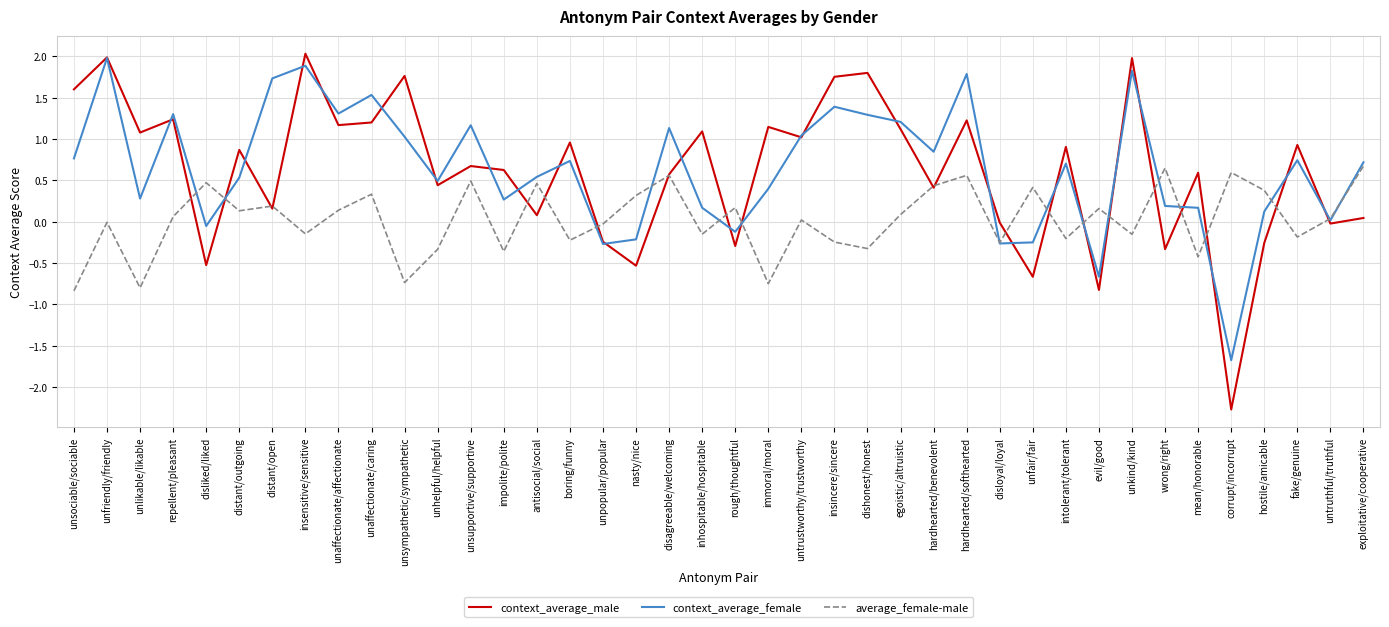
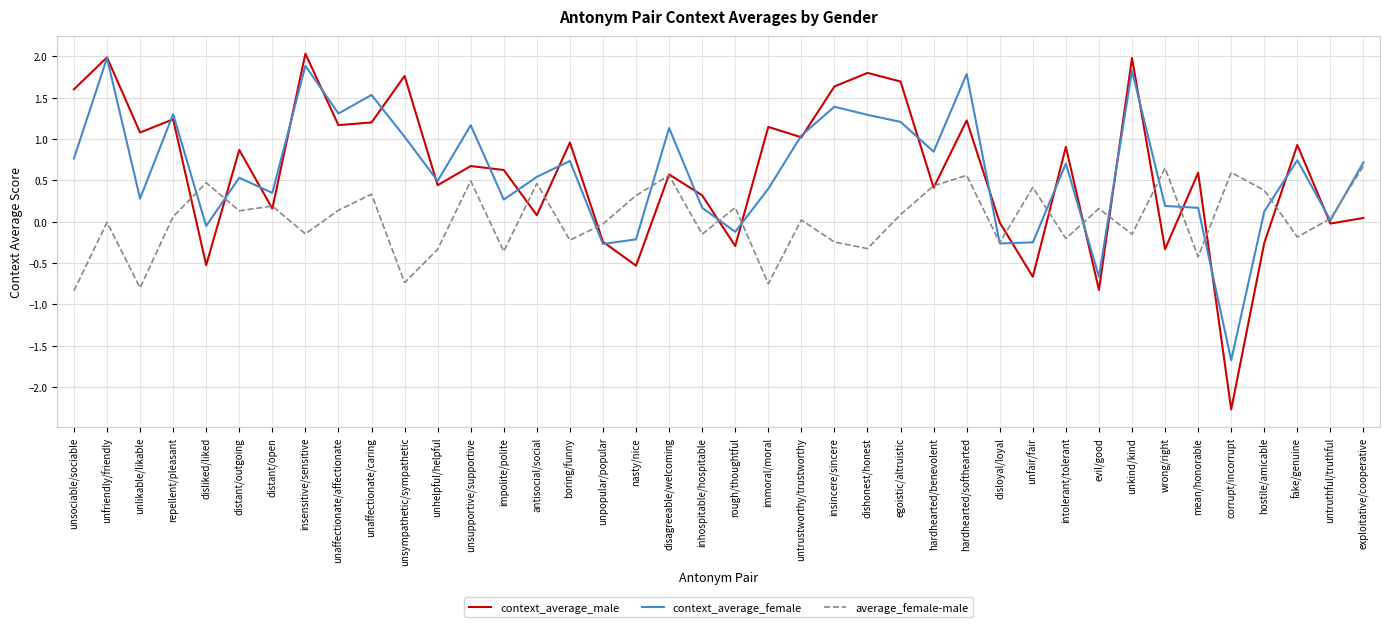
context_average_female, distant/open: 1.7 -> 0.3
context_average_male, inhospitable/hospitable: 1.1 -> 0.3
context_average_male, insincere/sincere: 1.8 -> 1.6
context_average_male, egoistic/altruistic: 1.1 -> 1.7
